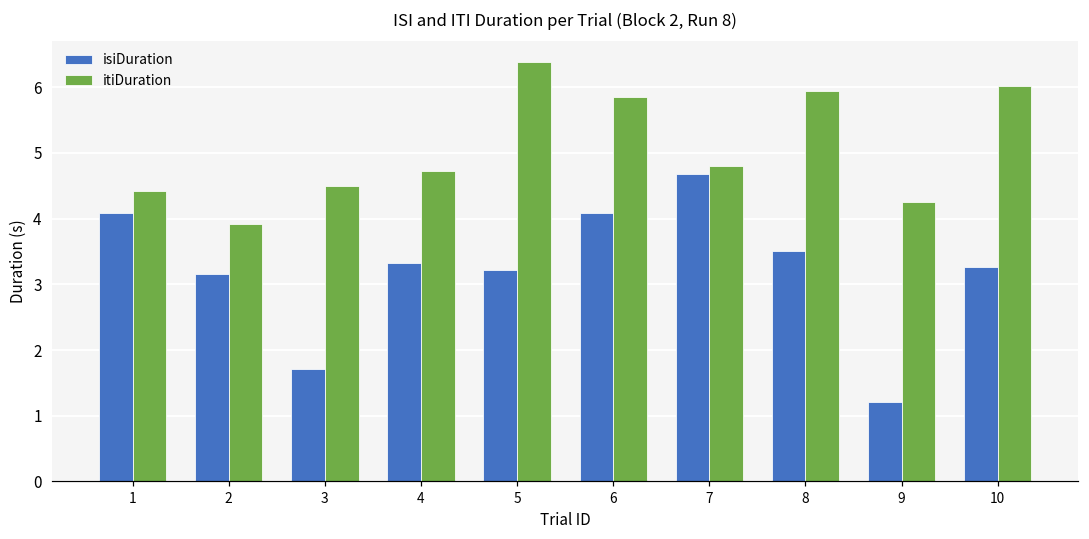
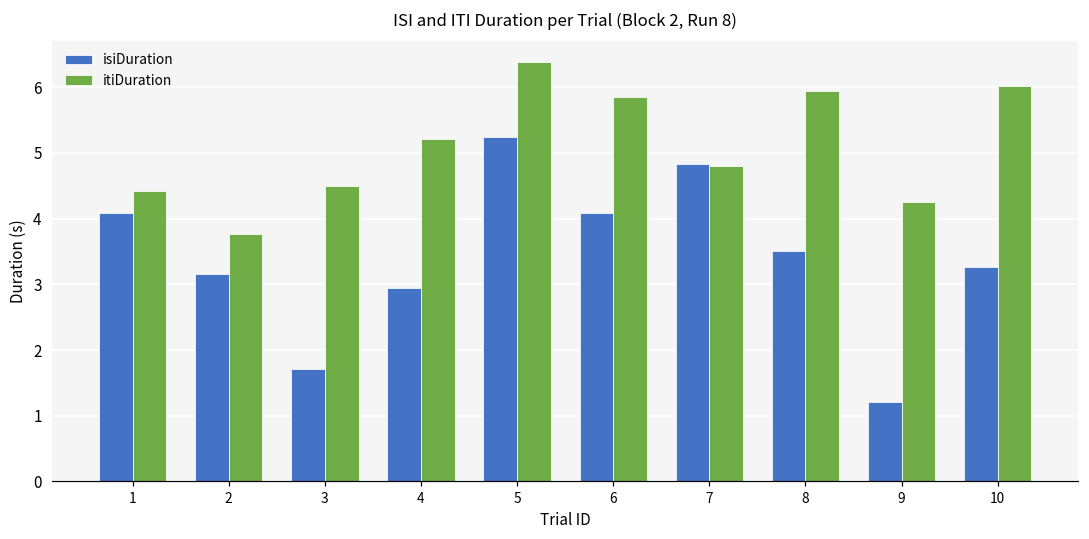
itiDuration, 2: 3.9 -> 3.8
isiDuration, 4: 3.3 -> 2.9
itiDuration, 4: 4.7 -> 5.2
isiDuration, 5: 3.2 -> 5.2
isiDuration, 7: 4.7 -> 4.8
